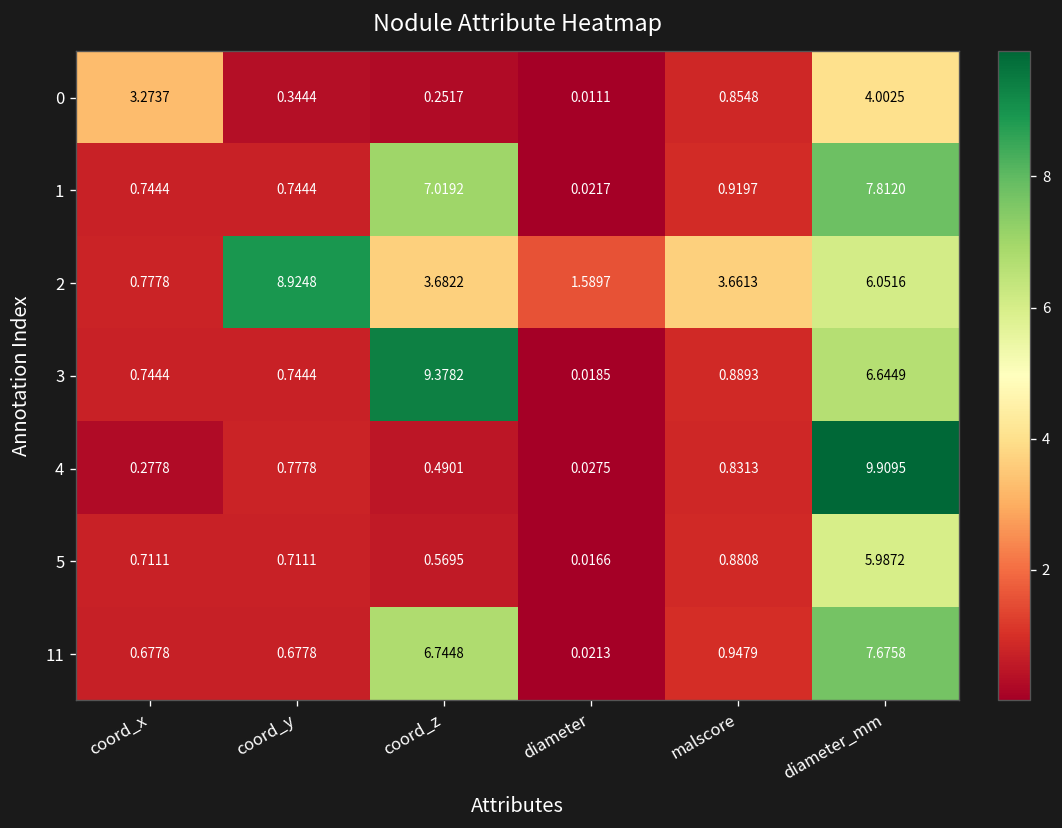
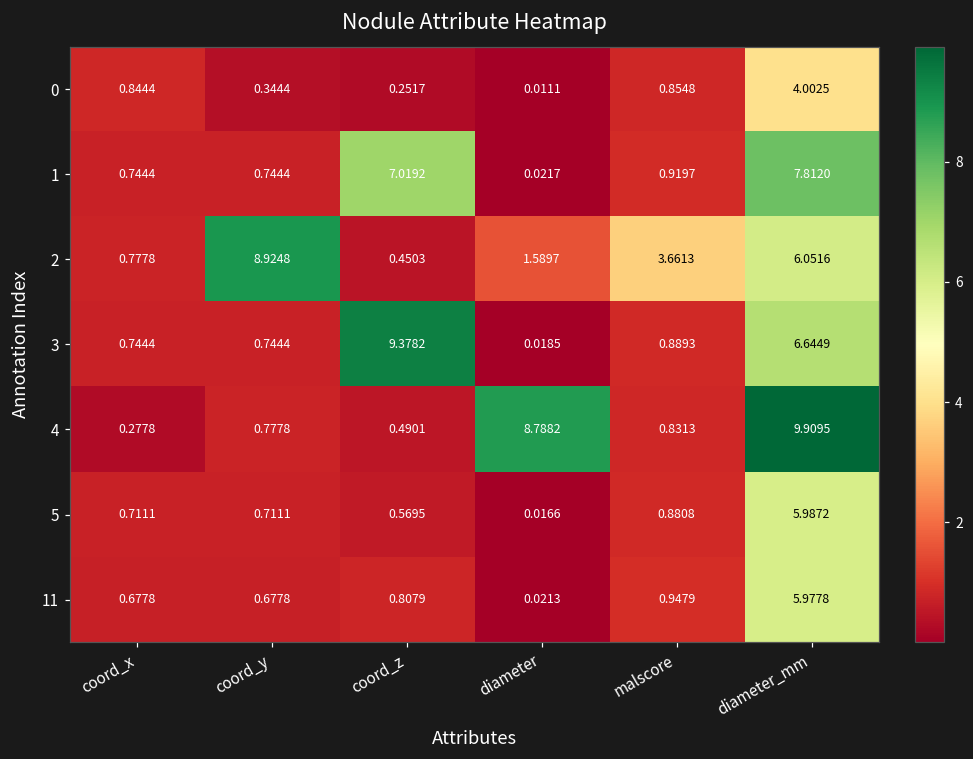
0, coord_x: 3.2737 -> 0.8444
2, coord_z: 3.6822 -> 0.4503
4, diameter: 0.0275 -> 8.7882
11, coord_z: 6.7448 -> 0.8079
11, diameter_mm: 7.6758 -> 5.9778
